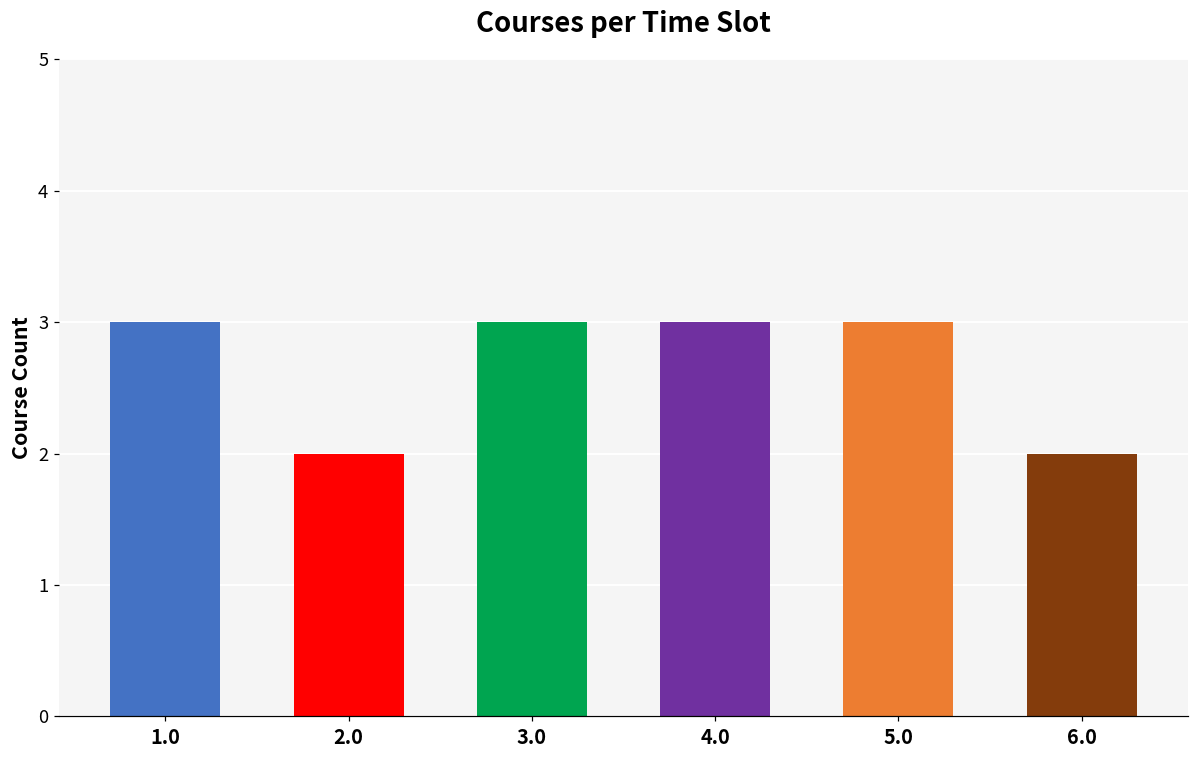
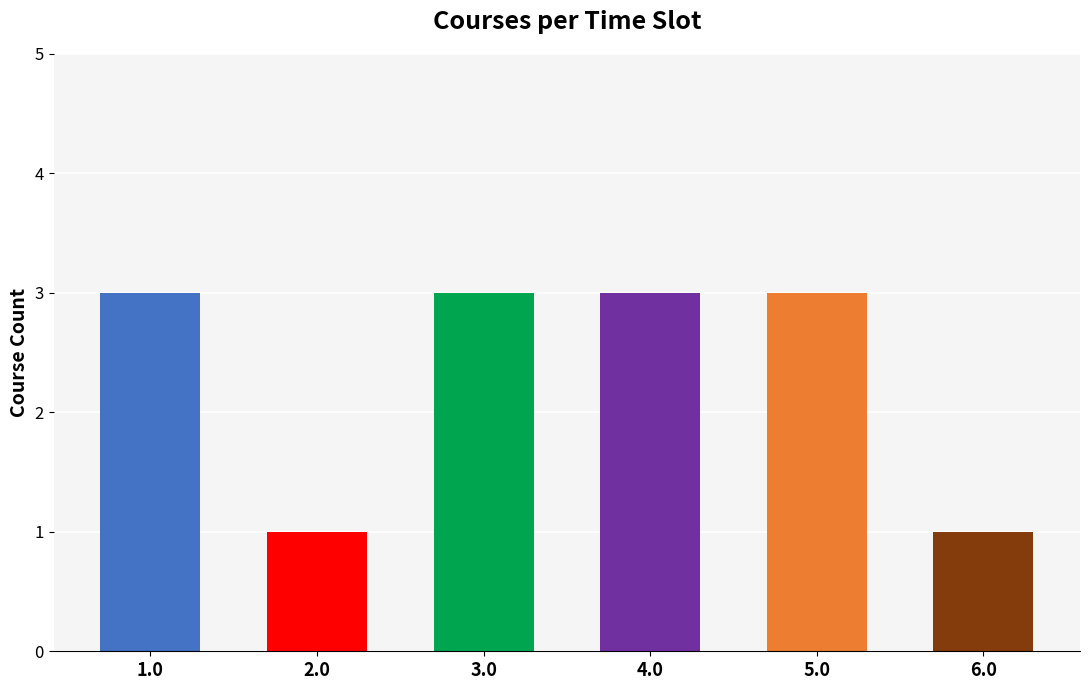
2.0: 2 -> 1
6.0: 2 -> 1
